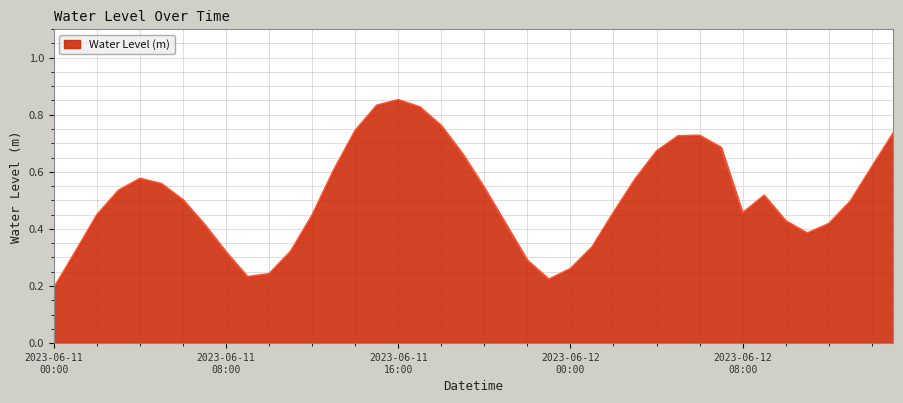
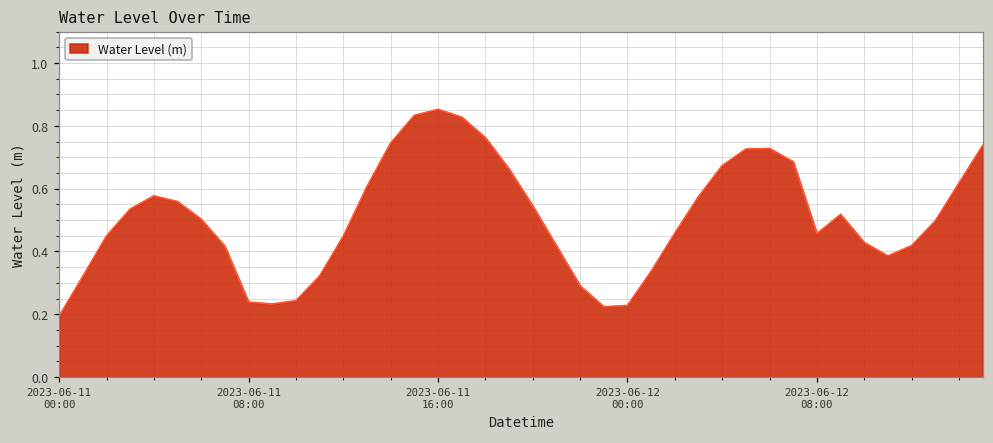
2023-06-11 08:00: 0.32 -> 0.24
2023-06-12 00:00: 0.26 -> 0.23
